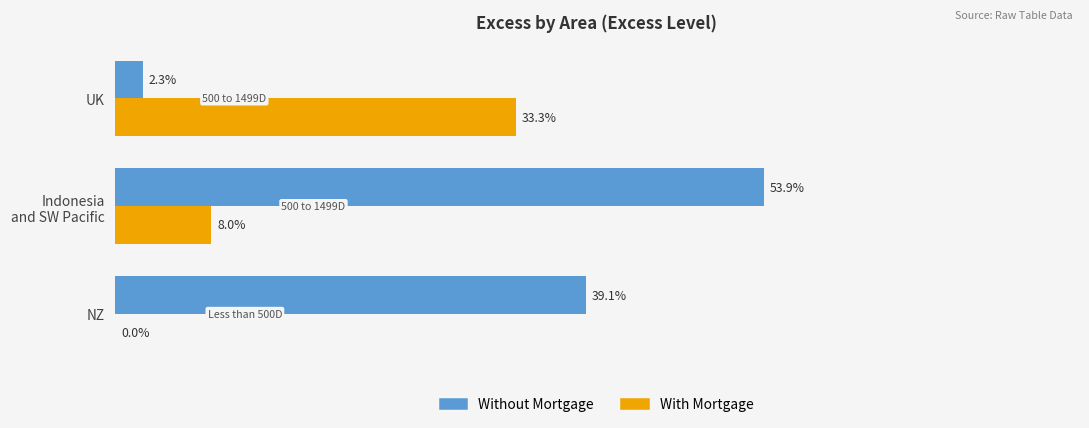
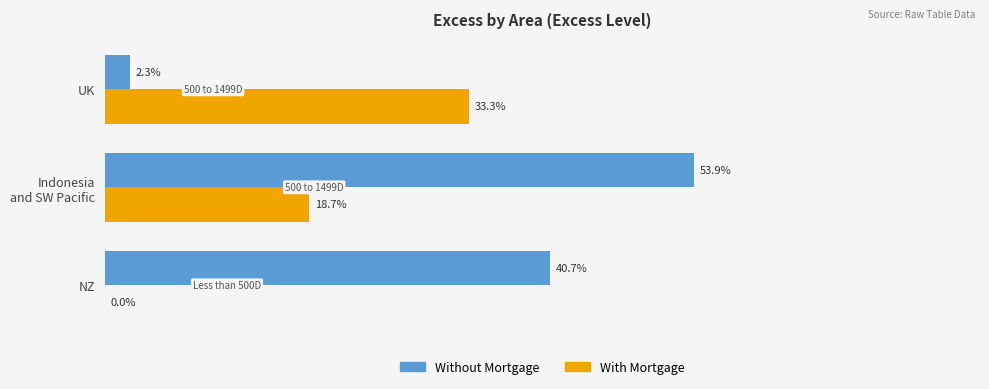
With Mortgage, Indonesia and SW Pacific: 8.0% -> 18.7%
Without Mortgage, NZ: 39.1% -> 40.7%
